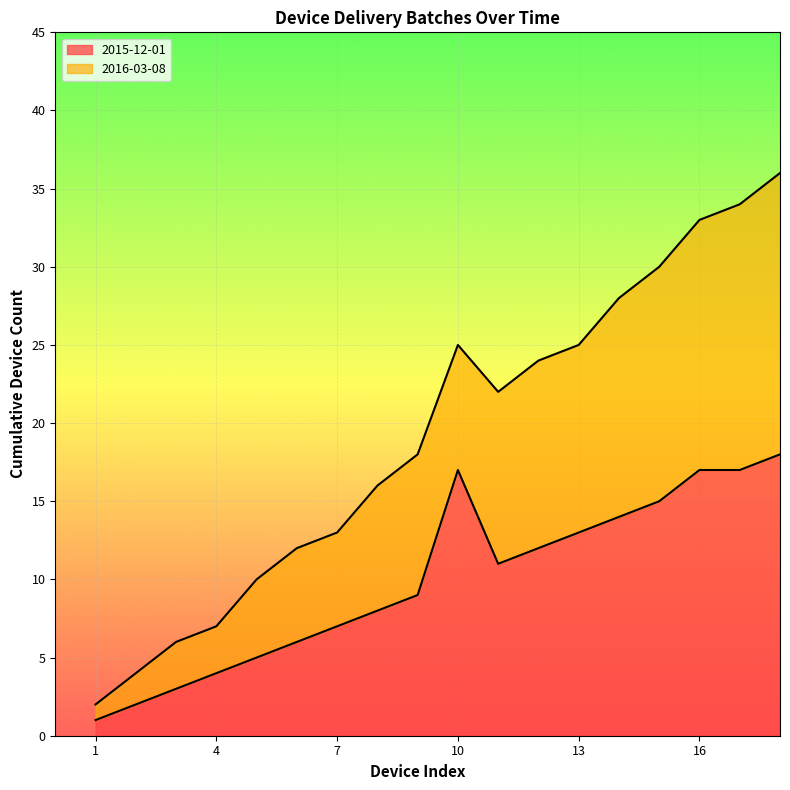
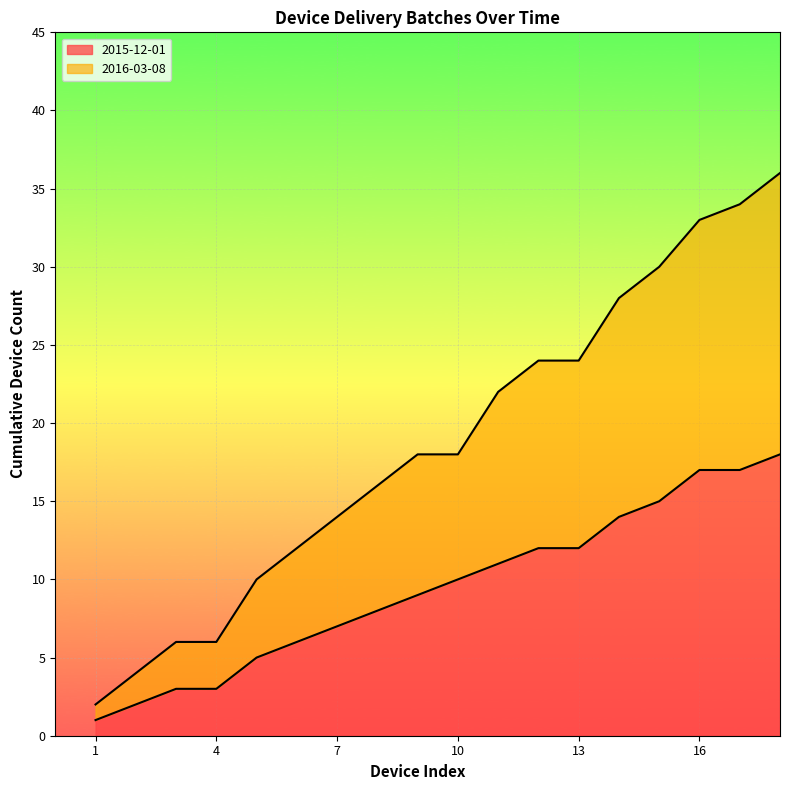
2015-12-01, 4: 4 -> 3
2016-03-08, 7: 6.0 -> 7.0
2015-12-01, 10: 17 -> 10
2015-12-01, 13: 13 -> 12
